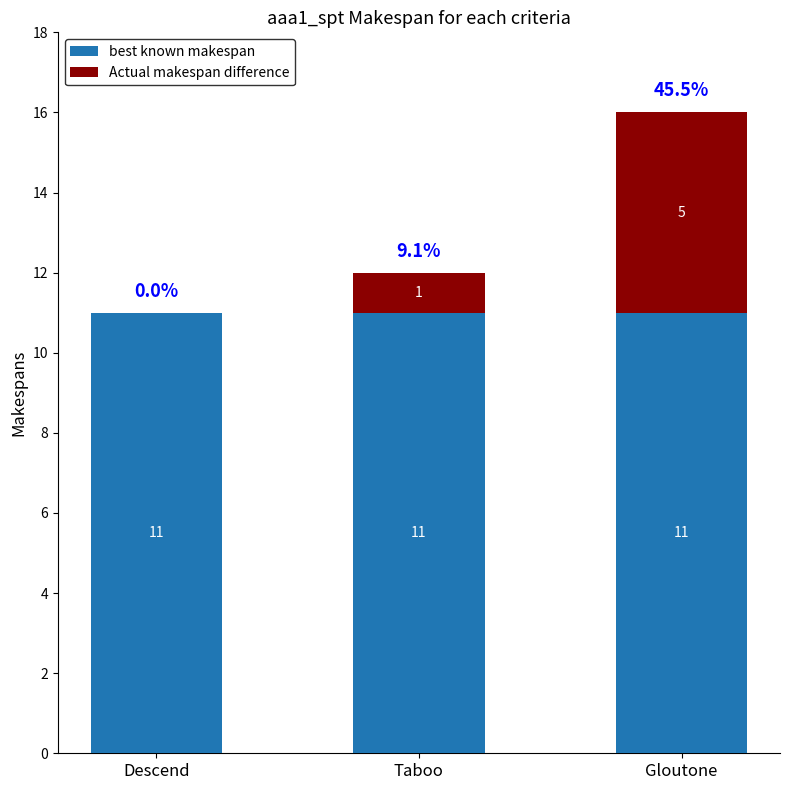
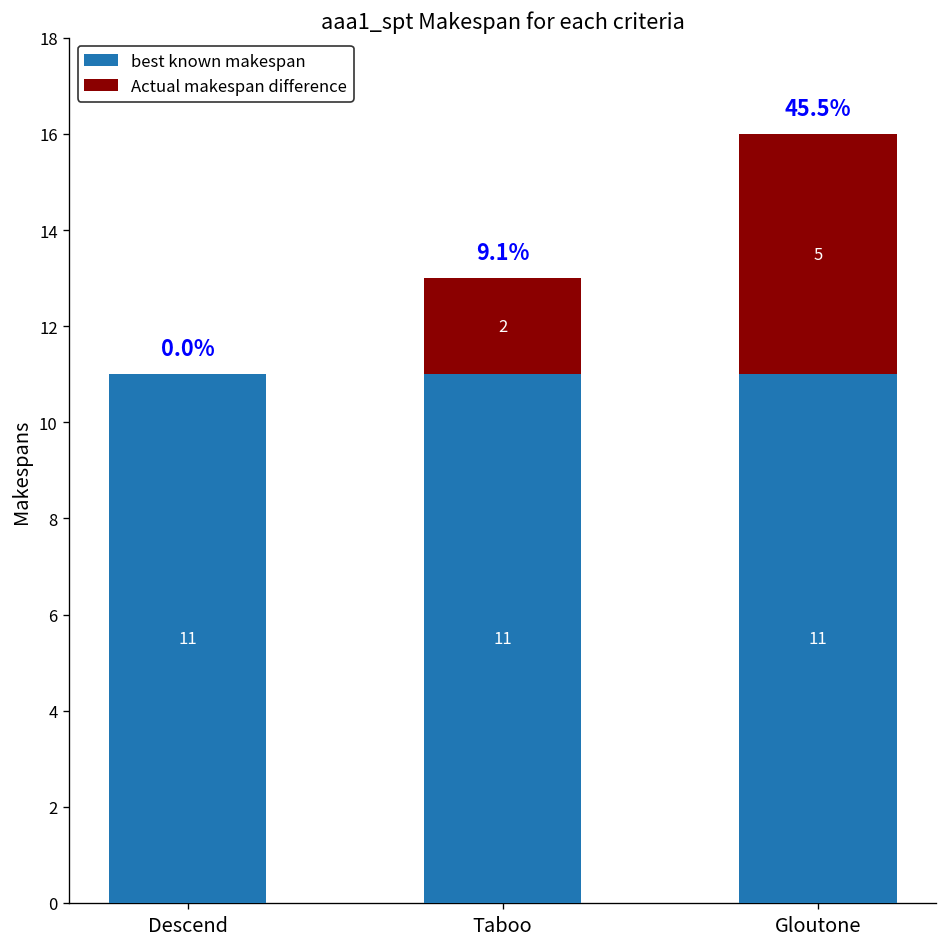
Actual makespan difference, Taboo: 1 -> 2
